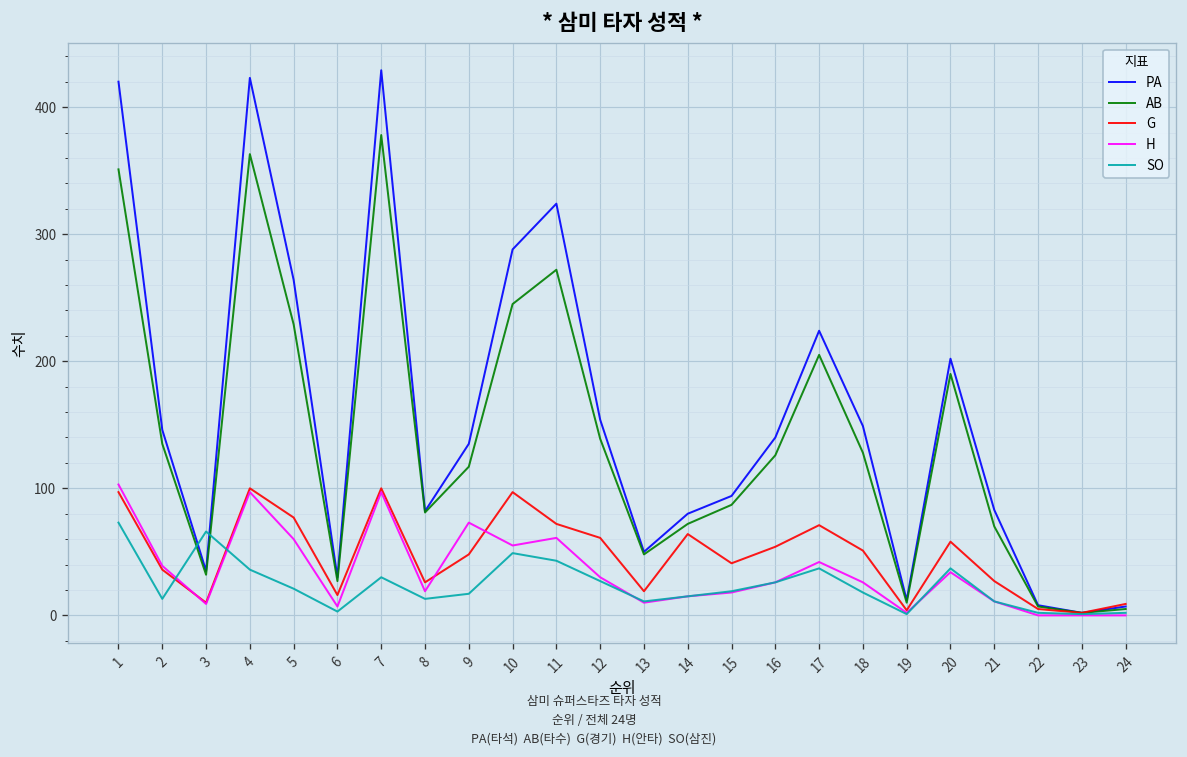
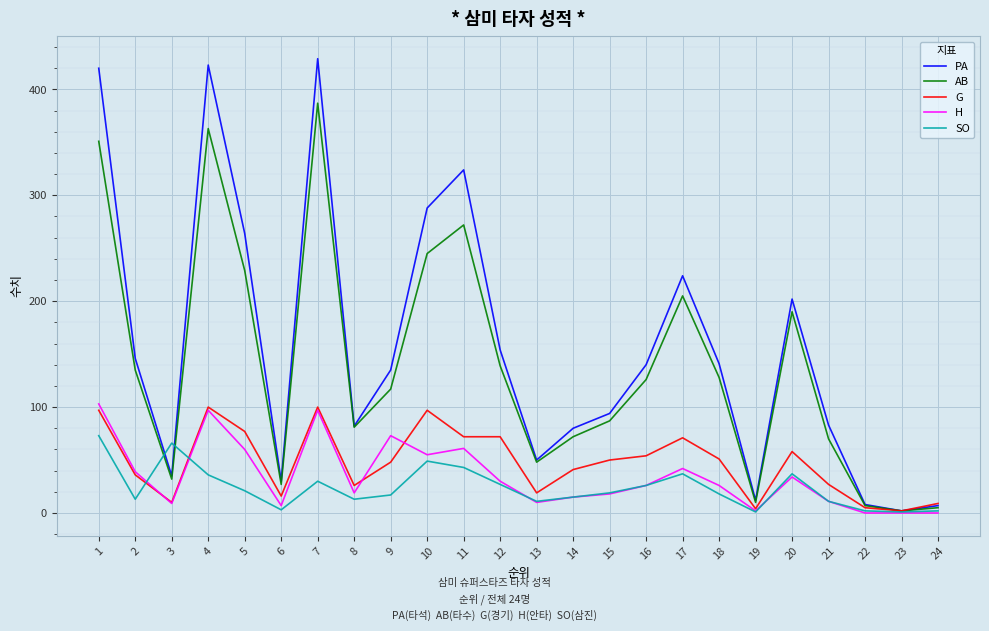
AB, 7: 378 -> 387
G, 12: 61 -> 72
G, 14: 64 -> 41
G, 15: 41 -> 50
PA, 18: 149 -> 141
